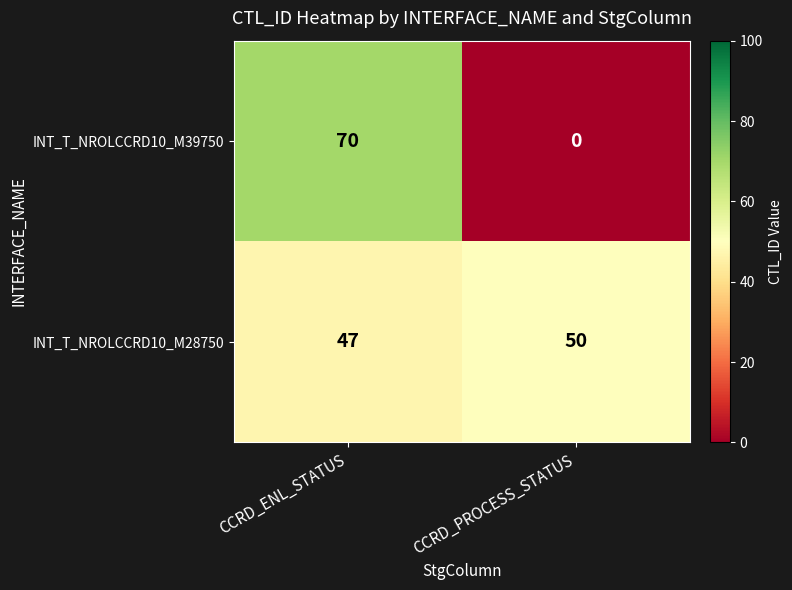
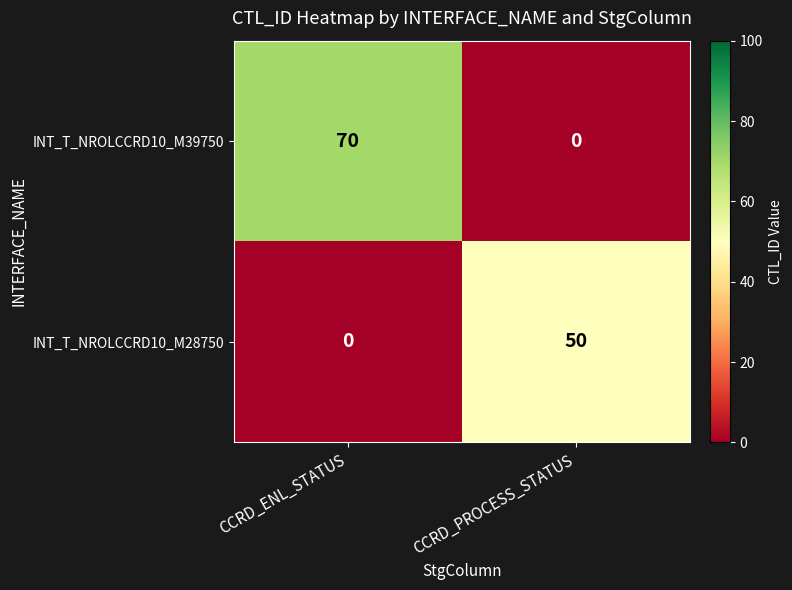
INT_T_NROLCCRD10_M28750, CCRD_ENL_STATUS: 47 -> 0
